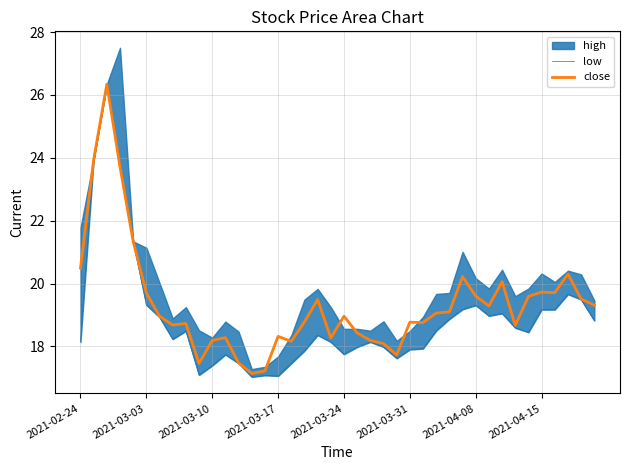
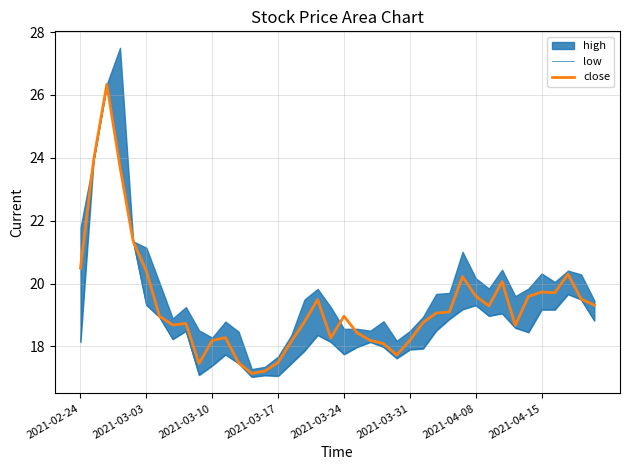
close, 2021-03-03: 19.7 -> 20.4
close, 2021-03-17: 18.3 -> 17.5
close, 2021-03-31: 18.8 -> 18.2
